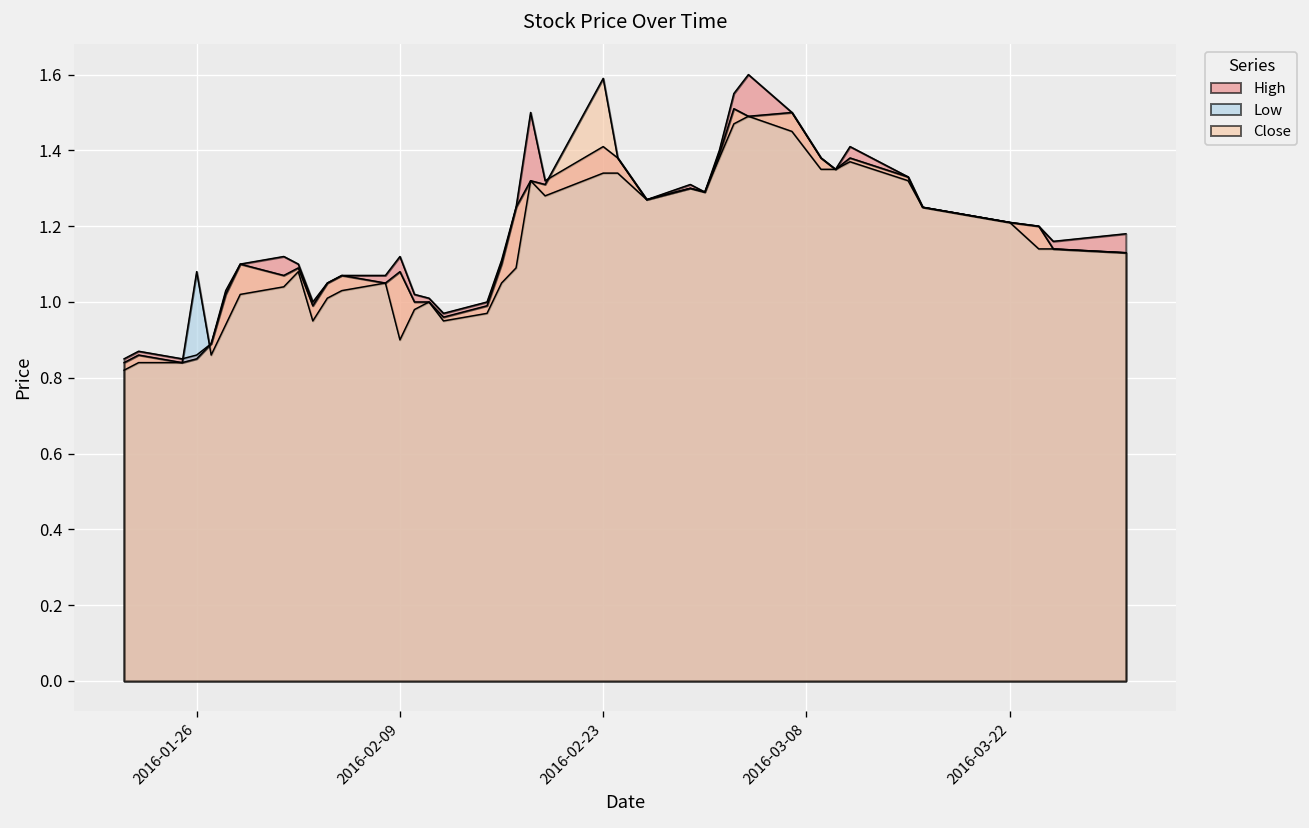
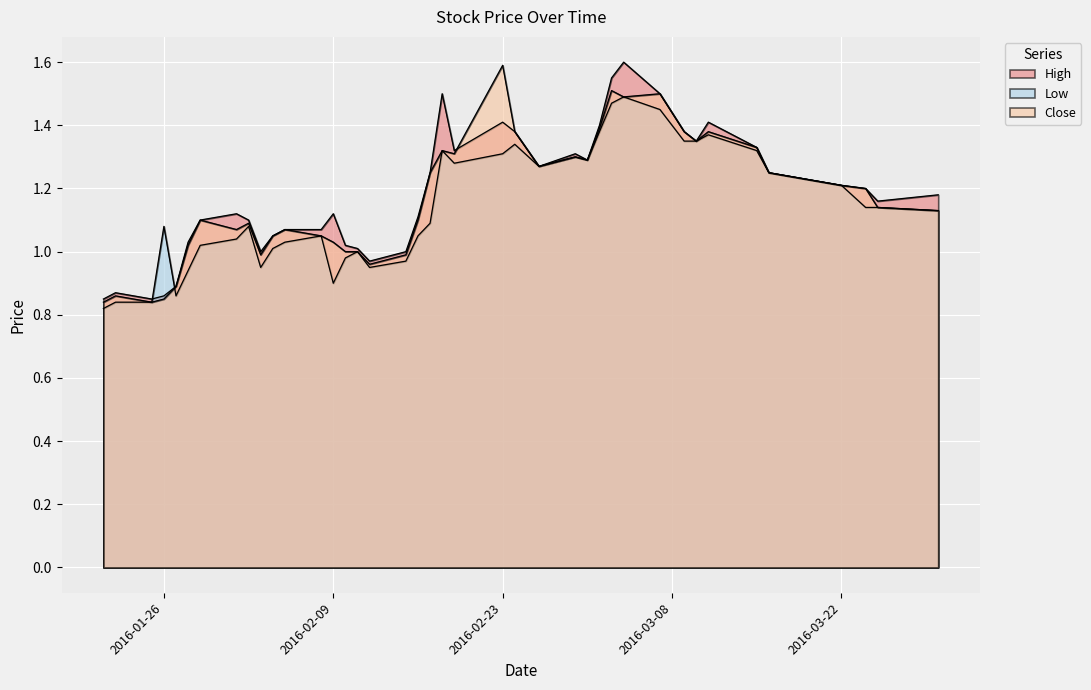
Close, 2016-02-09: 1.08 -> 1.03
Low, 2016-02-23: 1.34 -> 1.31
